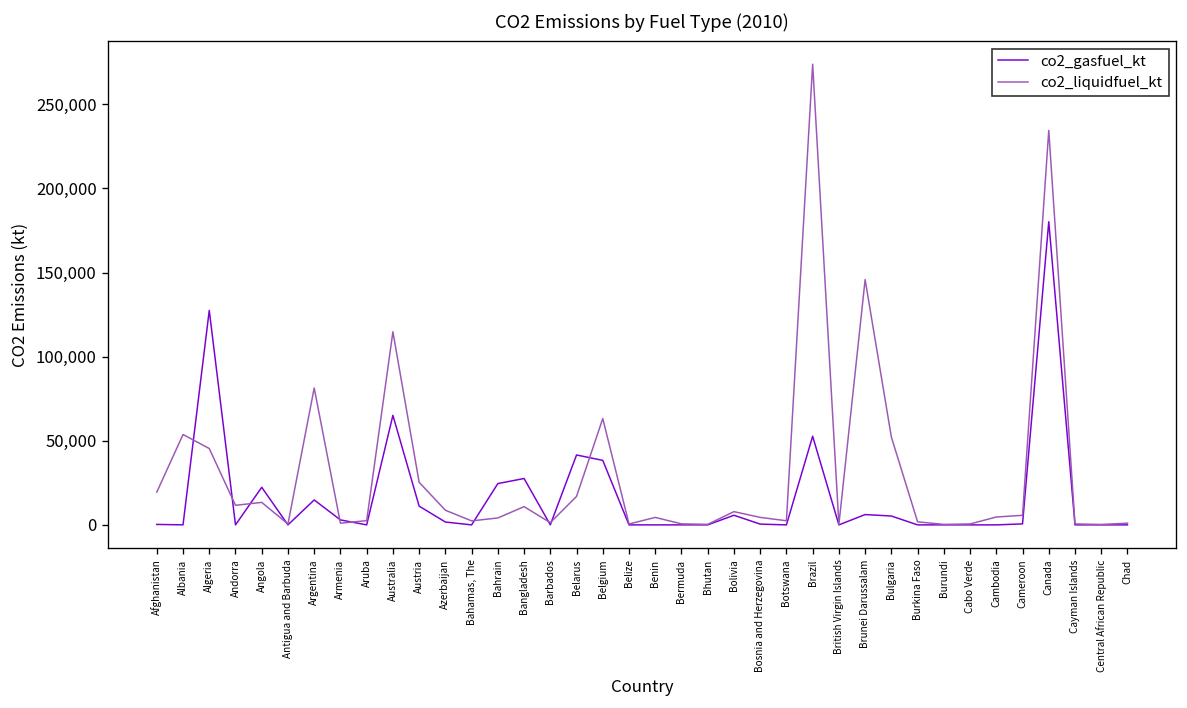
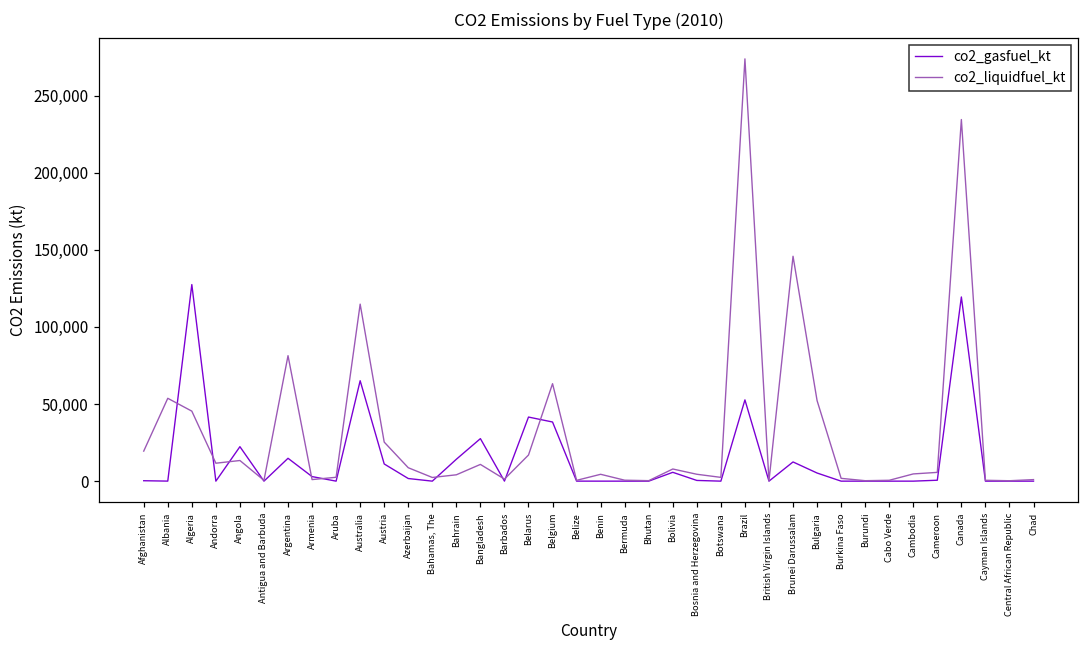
co2_gasfuel_kt, Bahrain: 25,000 -> 14,000
co2_gasfuel_kt, Brunei Darussalam: 6,000 -> 12,000
co2_gasfuel_kt, Canada: 180,000 -> 119,000
